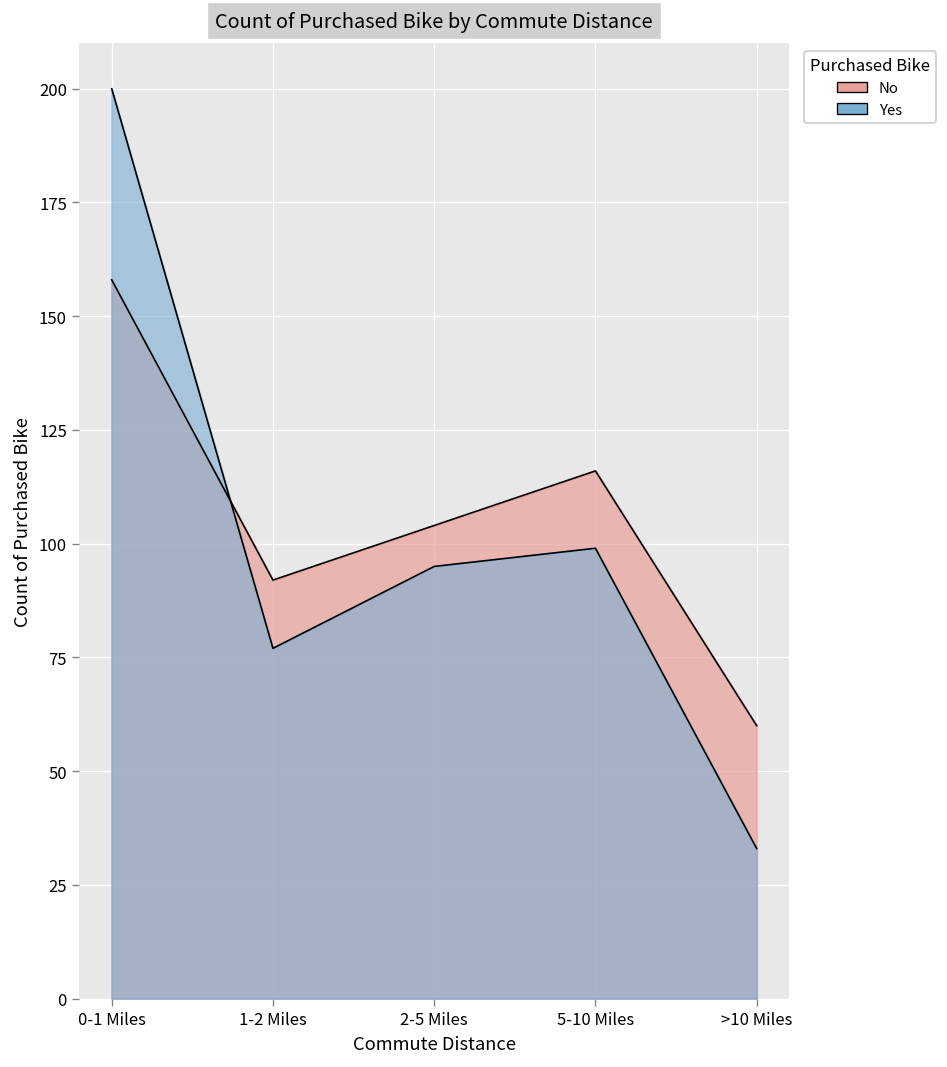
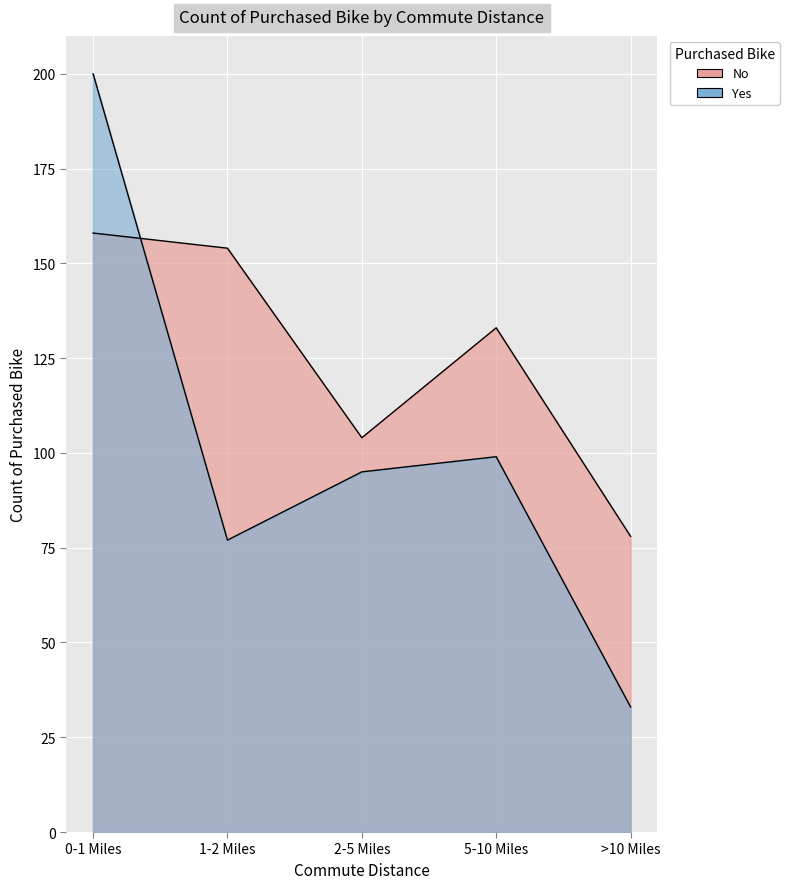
No, 1-2 Miles: 92 -> 154
No, 5-10 Miles: 116 -> 133
No, >10 Miles: 60 -> 78
